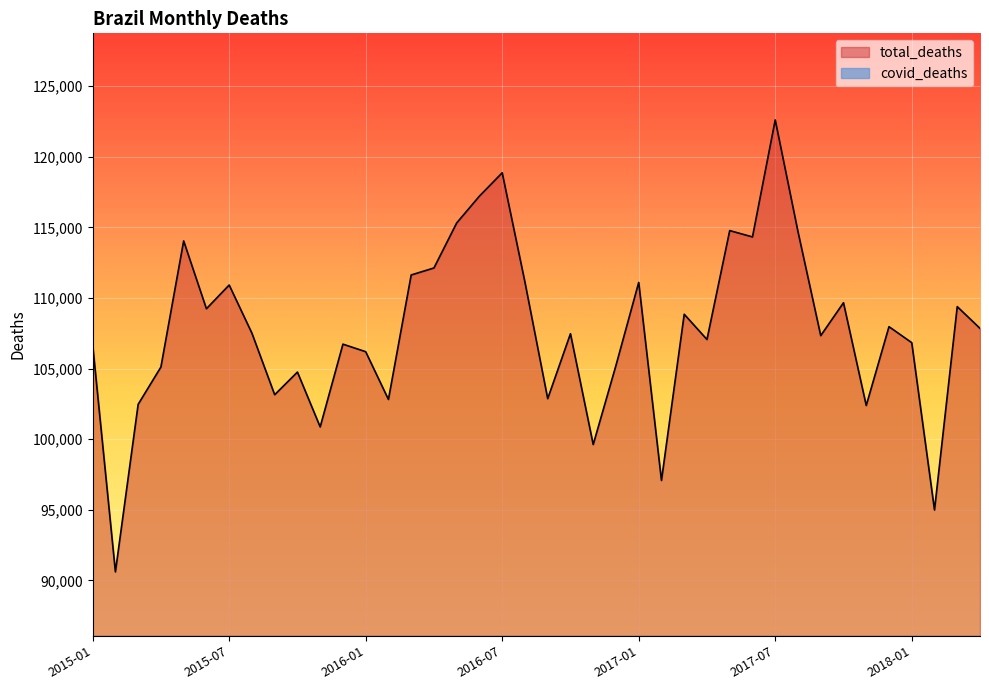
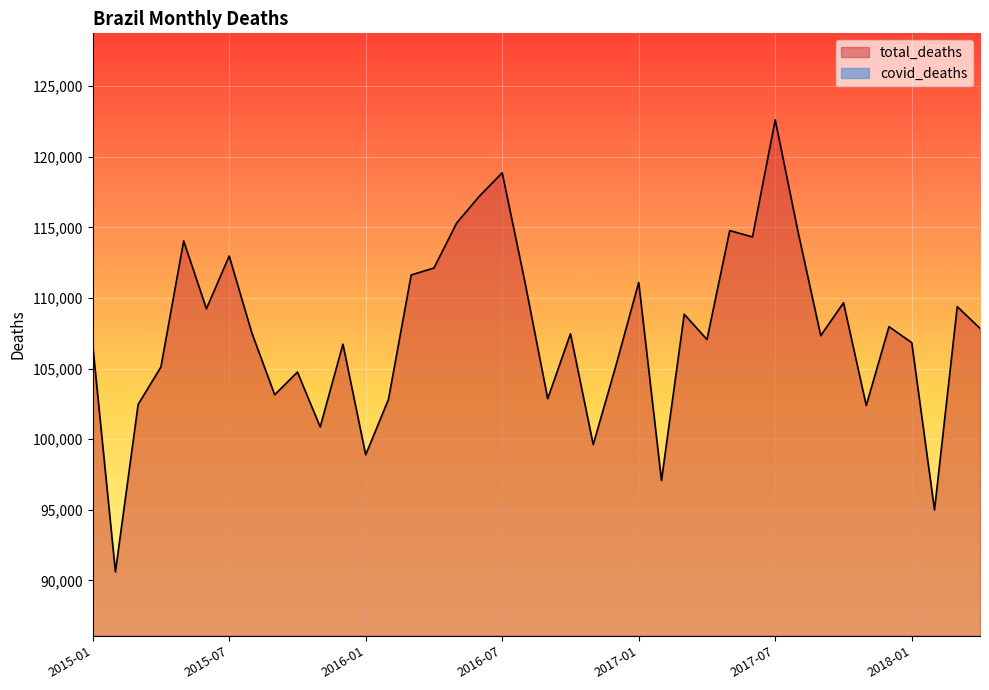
total_deaths, 2015-07: 110,900 -> 113,000
total_deaths, 2016-01: 106,200 -> 98,900
